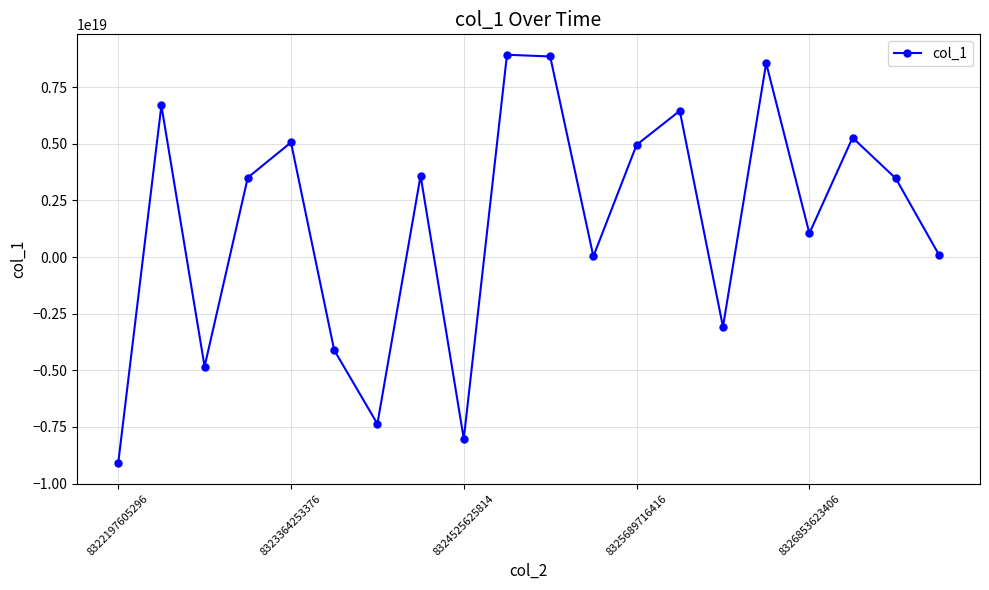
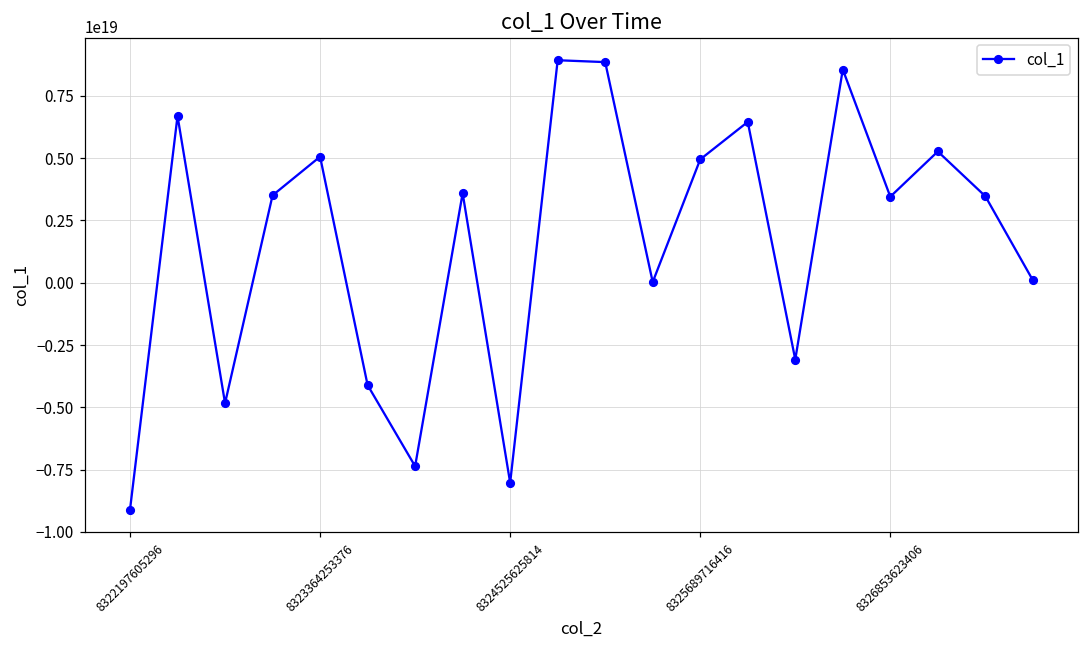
8326853623406: 1000000000000000000 -> 3500000000000000000
